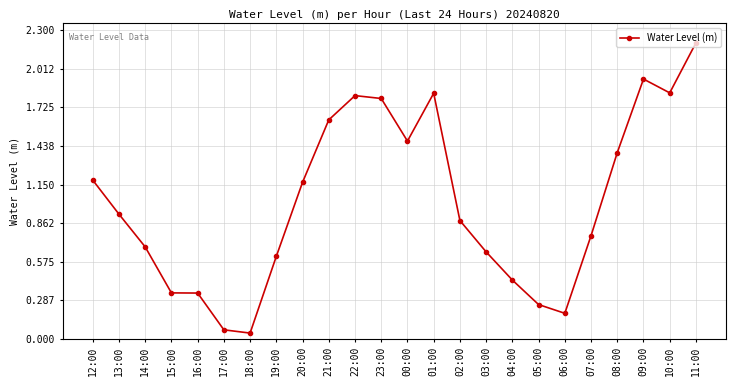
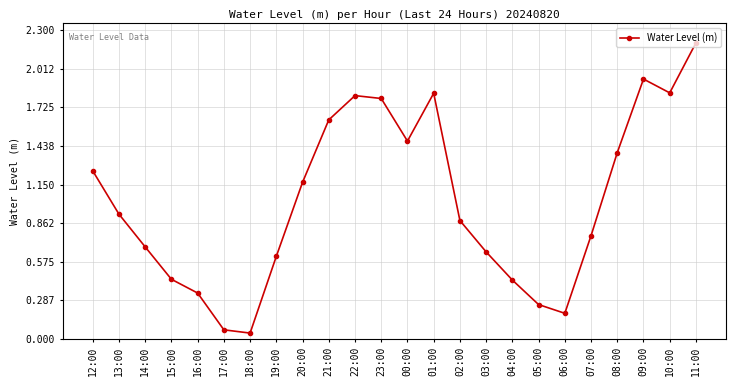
12:00: 1.18 -> 1.25
15:00: 0.34 -> 0.44
